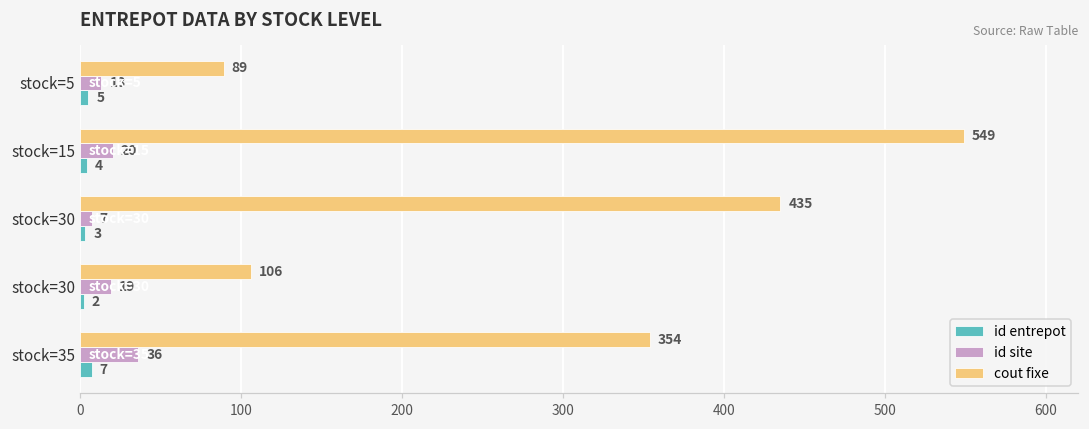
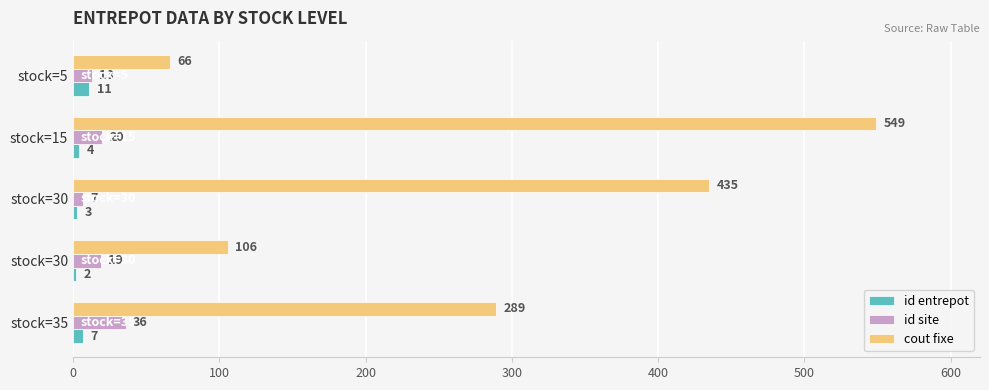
cout fixe, stock=5: 89 -> 66
id entrepot, stock=5: 5 -> 11
cout fixe, stock=35: 354 -> 289
